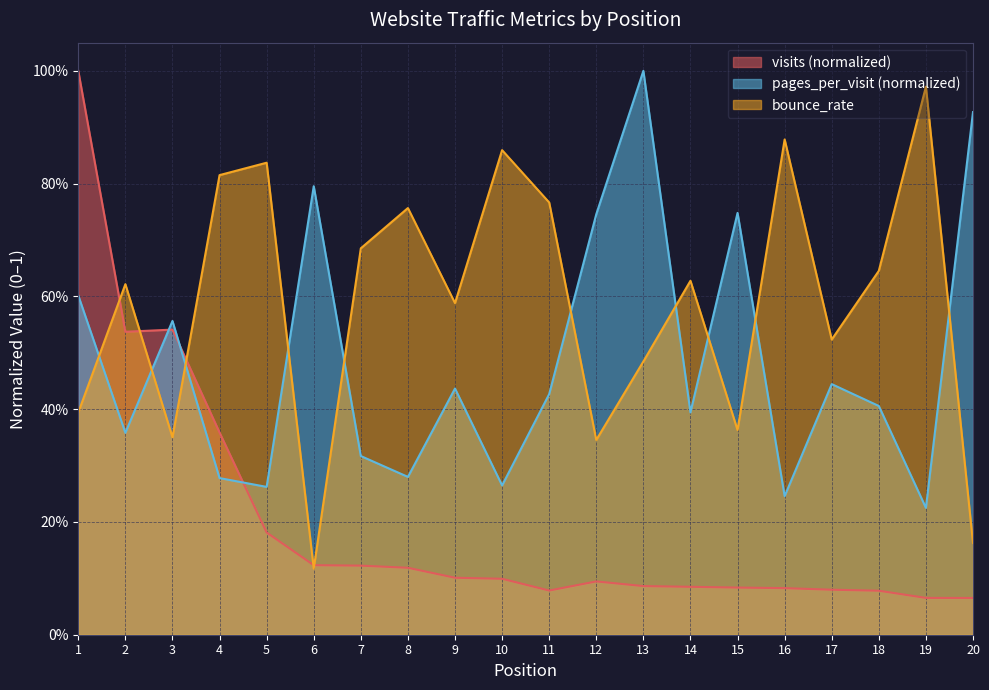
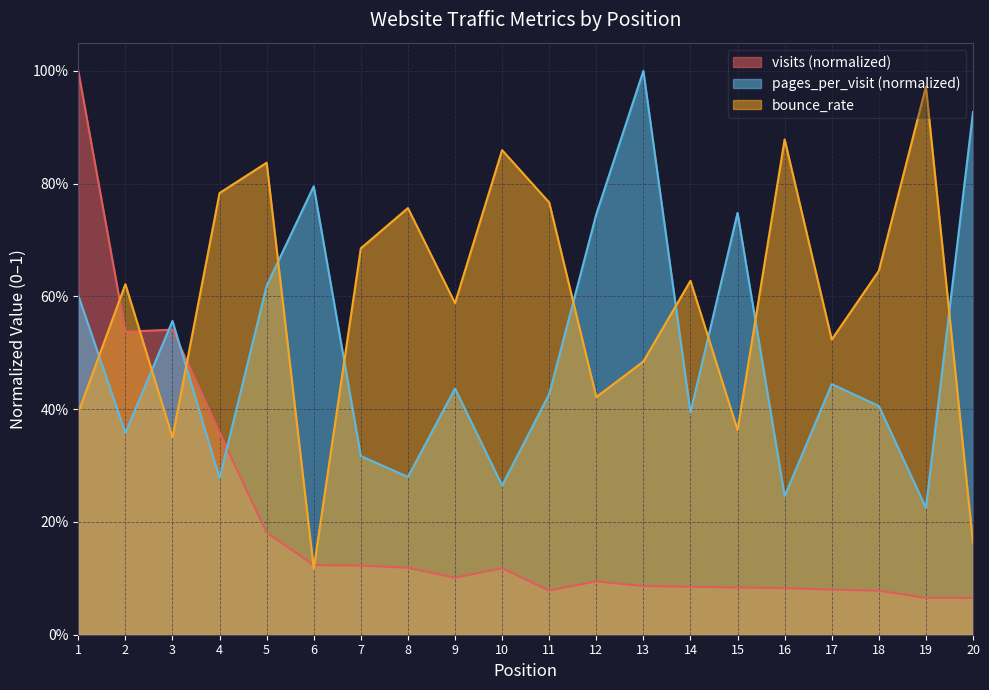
bounce_rate, 4: 82% -> 78%
pages_per_visit (normalized), 5: 26% -> 62%
visits (normalized), 10: 10% -> 12%
bounce_rate, 12: 35% -> 42%
